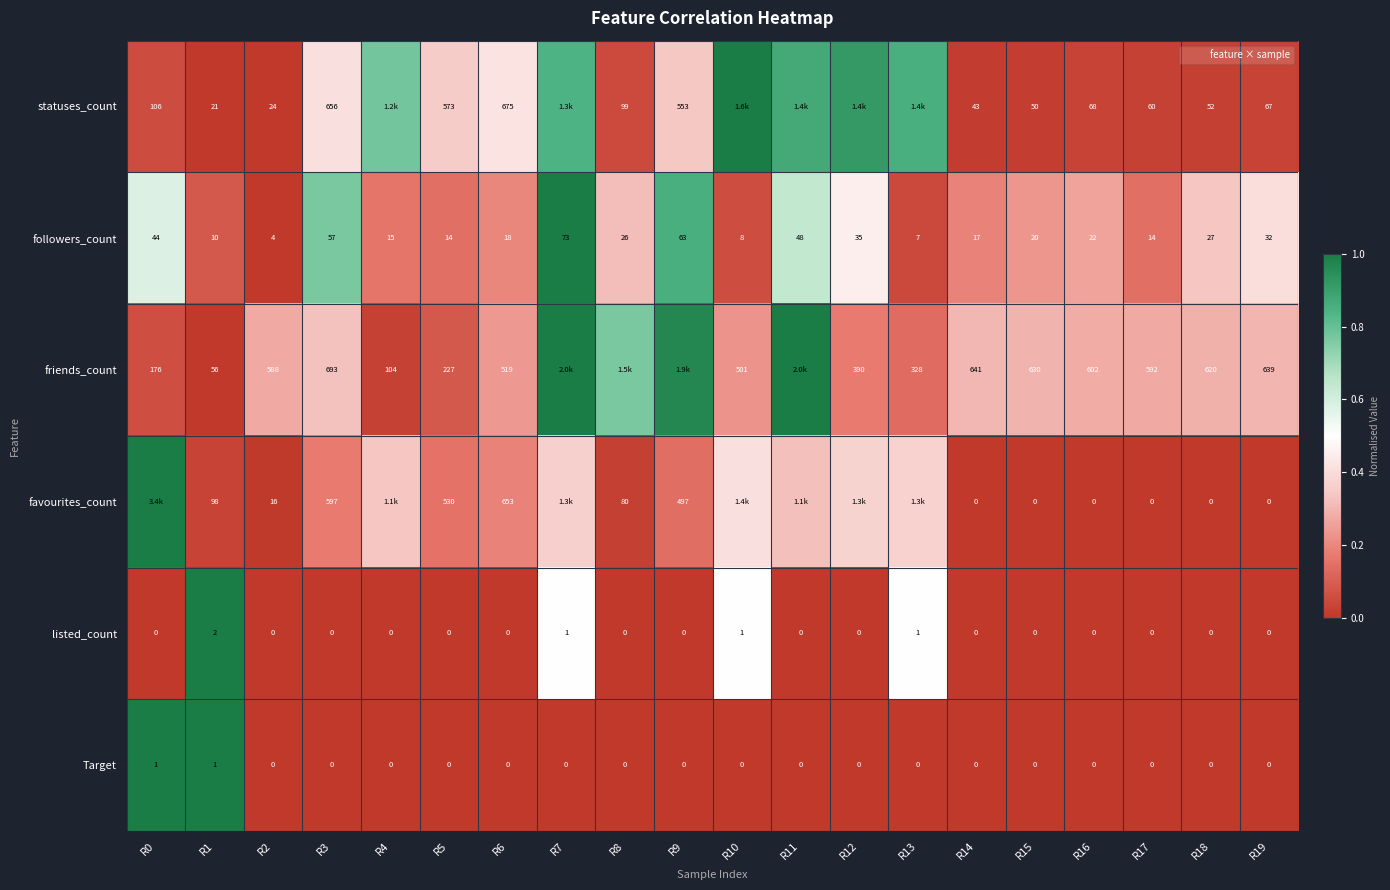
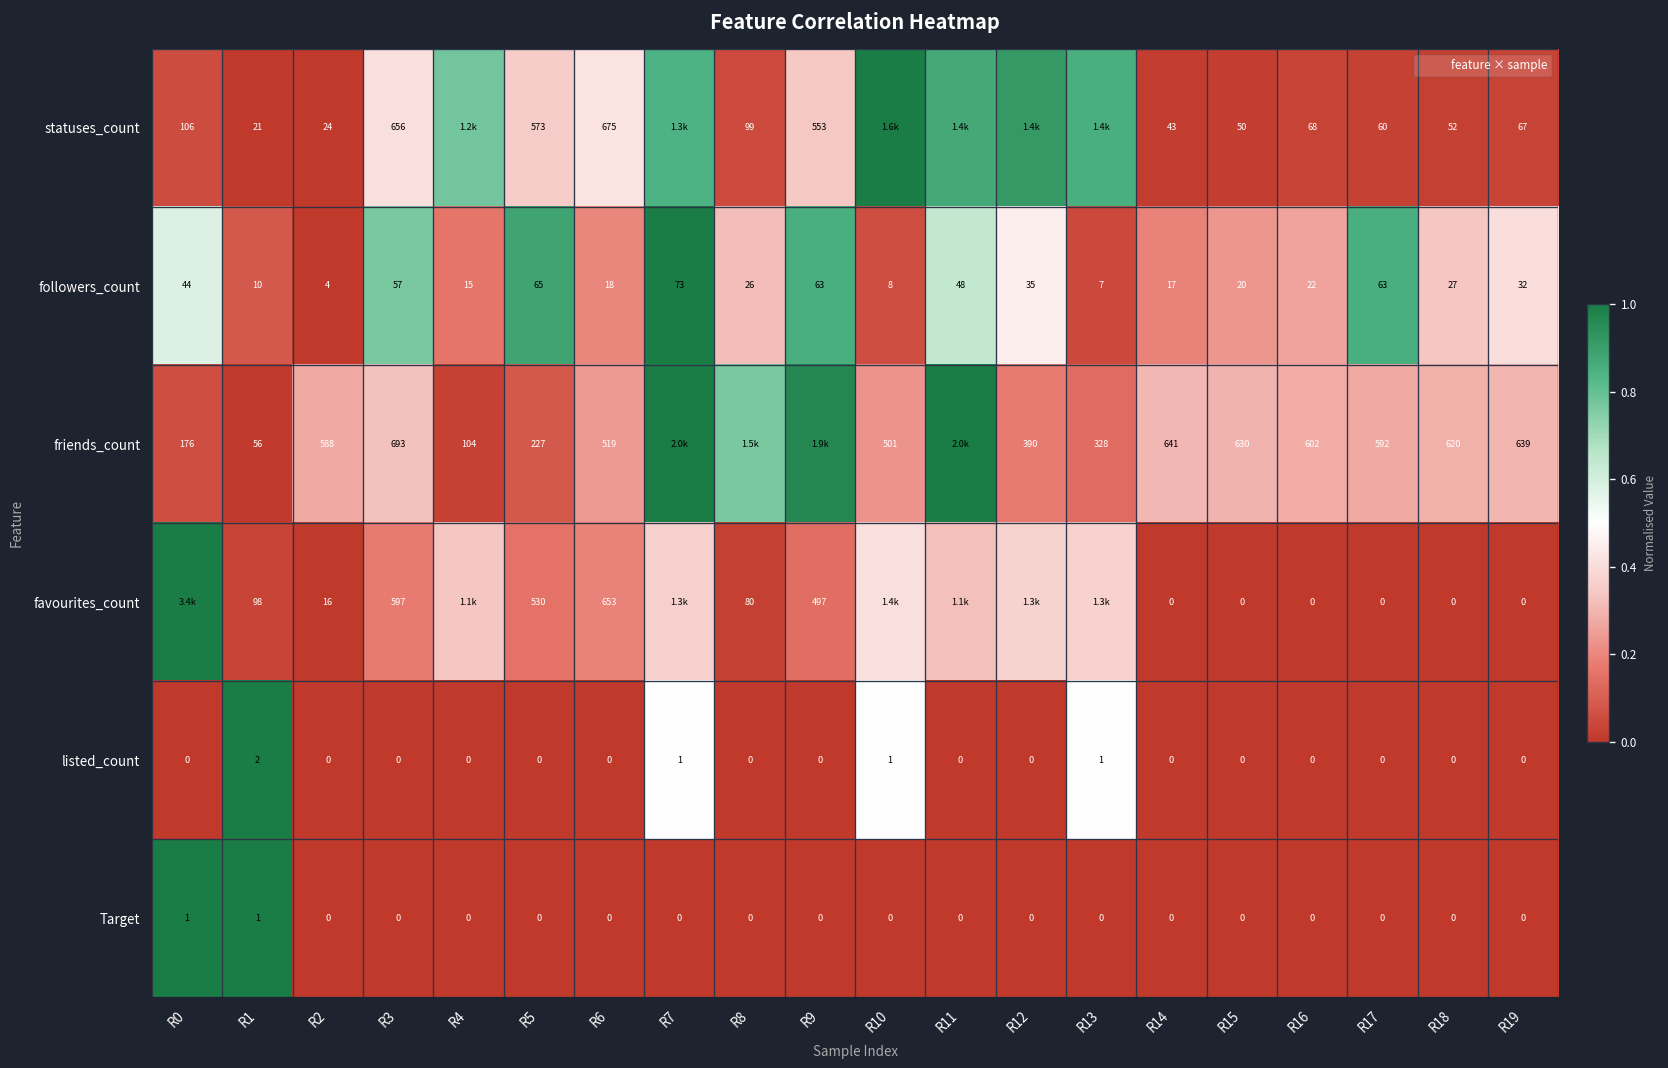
followers_count, R5: 14 -> 65
followers_count, R17: 14 -> 63
